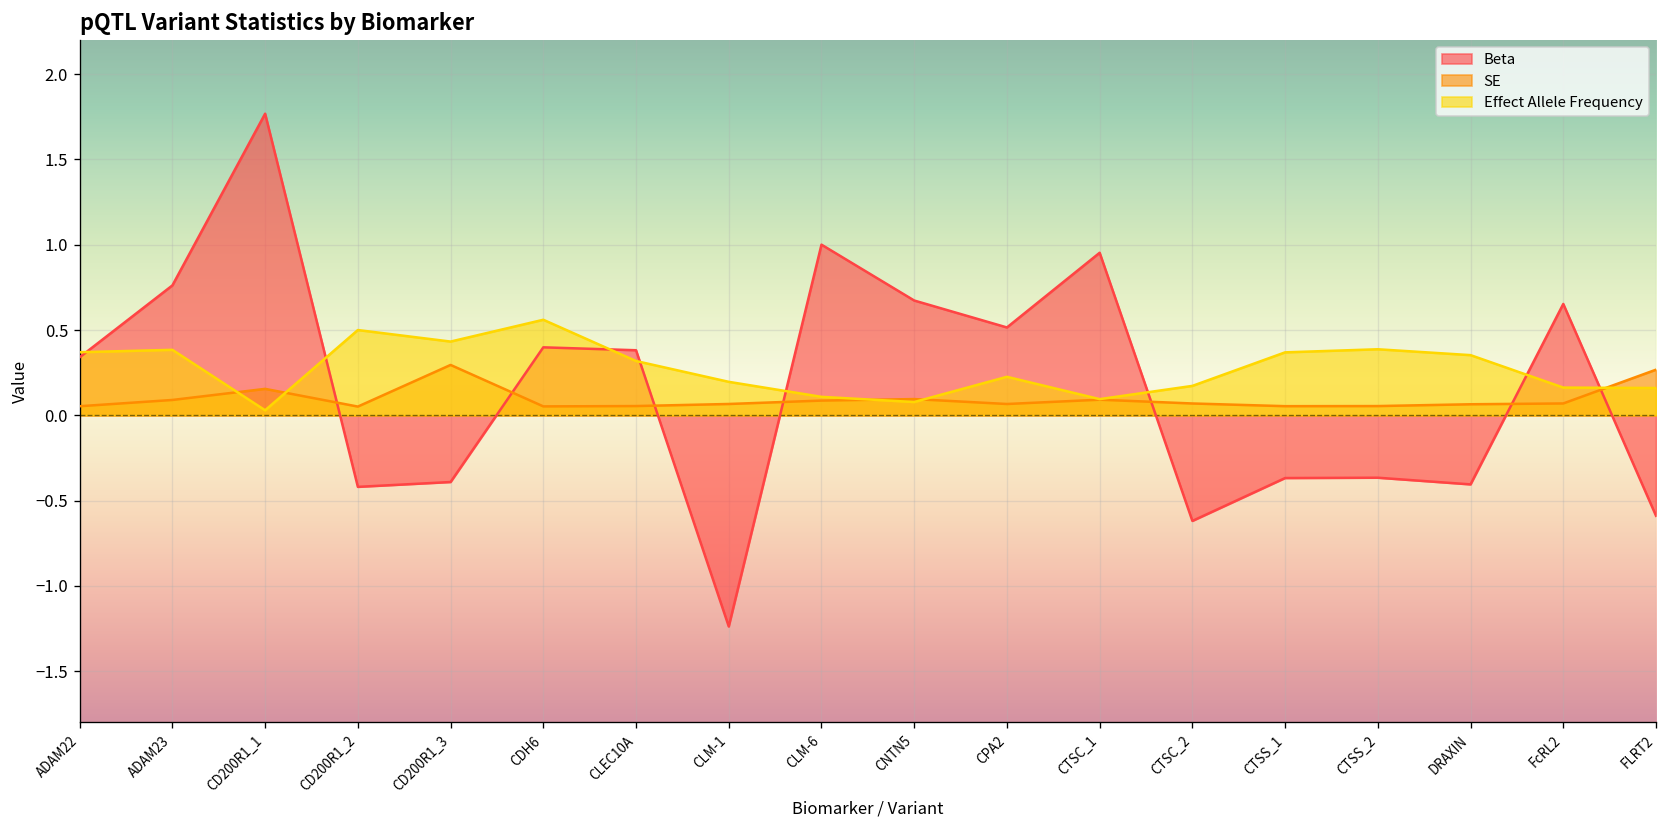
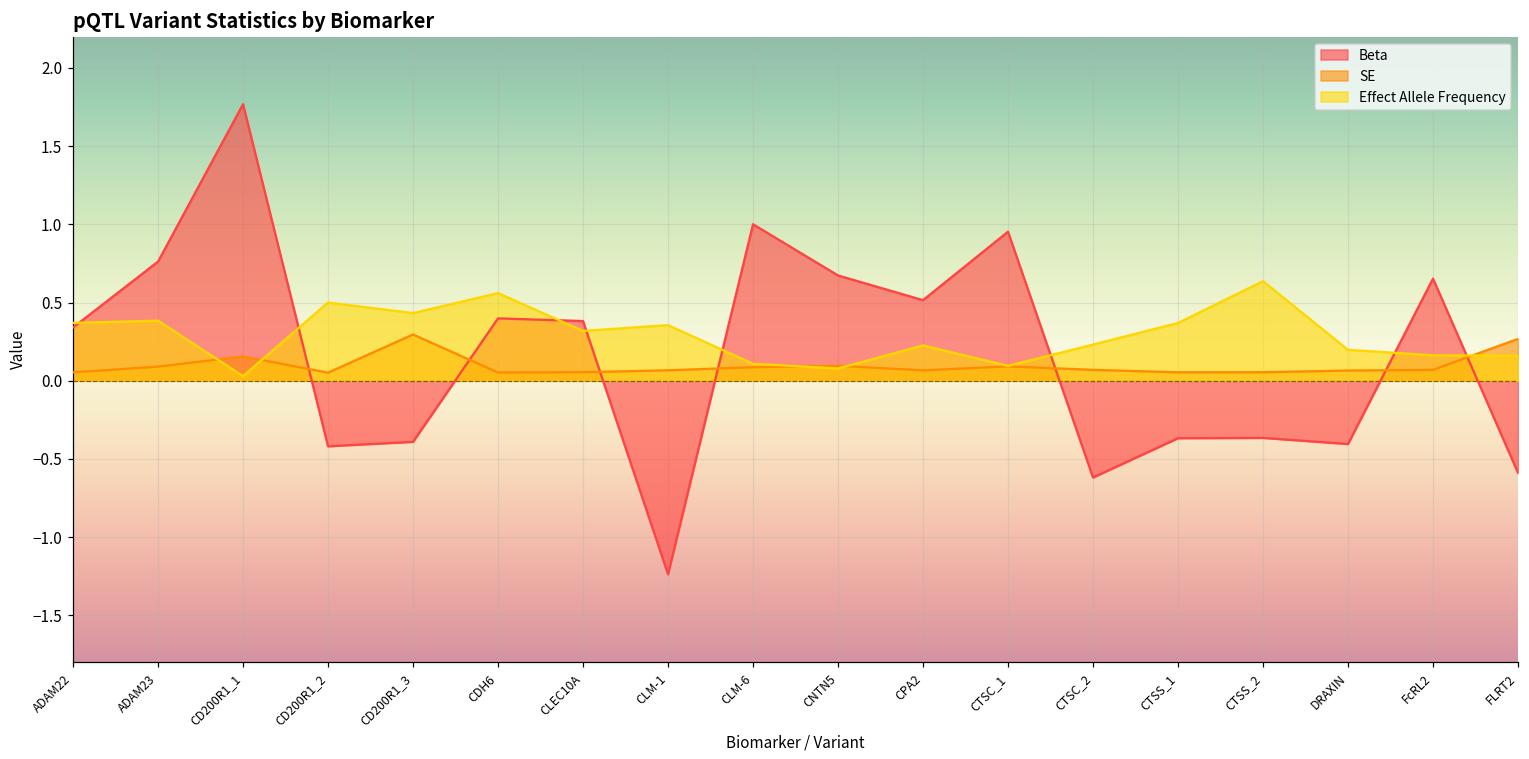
Effect Allele Frequency, CLM-1: 0.20 -> 0.36
Effect Allele Frequency, CTSC_2: 0.17 -> 0.23
Effect Allele Frequency, CTSS_2: 0.39 -> 0.64
Effect Allele Frequency, DRAXIN: 0.35 -> 0.20
